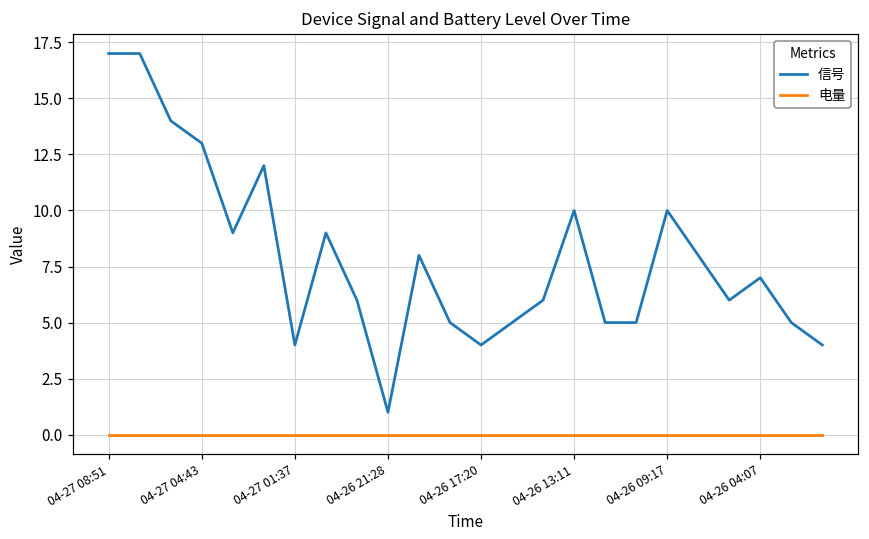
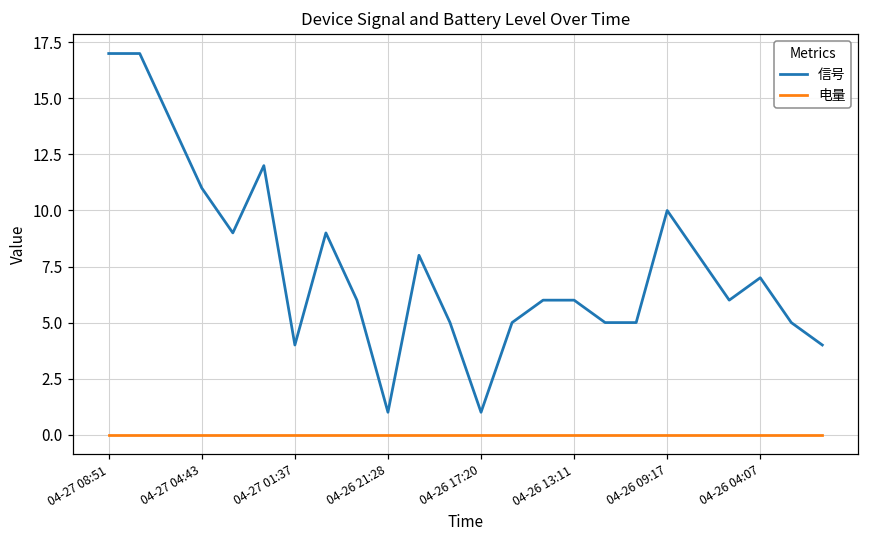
信号, 04-27 04:43: 13 -> 11
信号, 04-26 17:20: 4 -> 1
信号, 04-26 13:11: 10 -> 6
